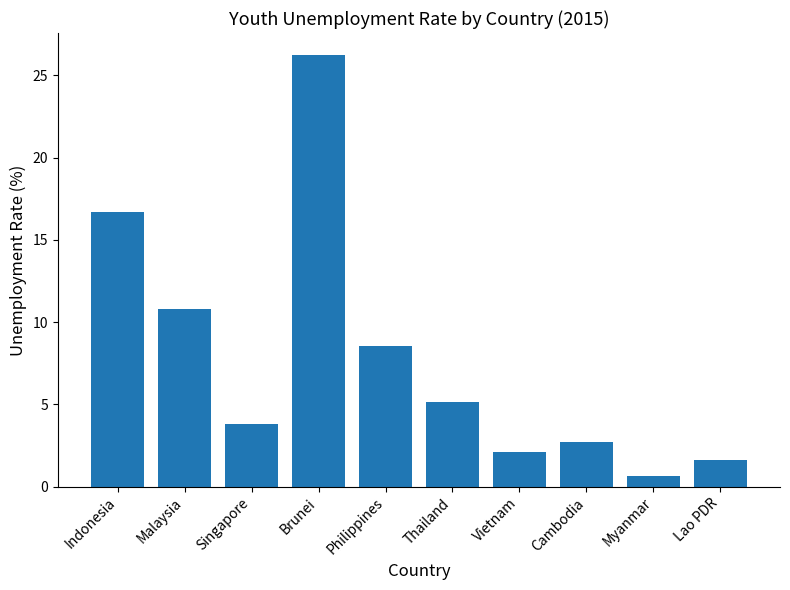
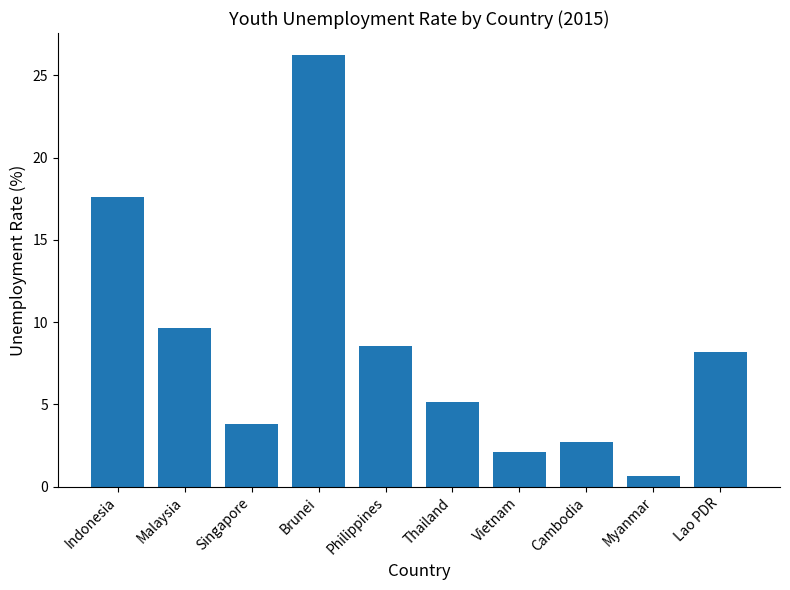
Indonesia: 16.7 -> 17.6
Malaysia: 10.8 -> 9.7
Lao PDR: 1.6 -> 8.2
